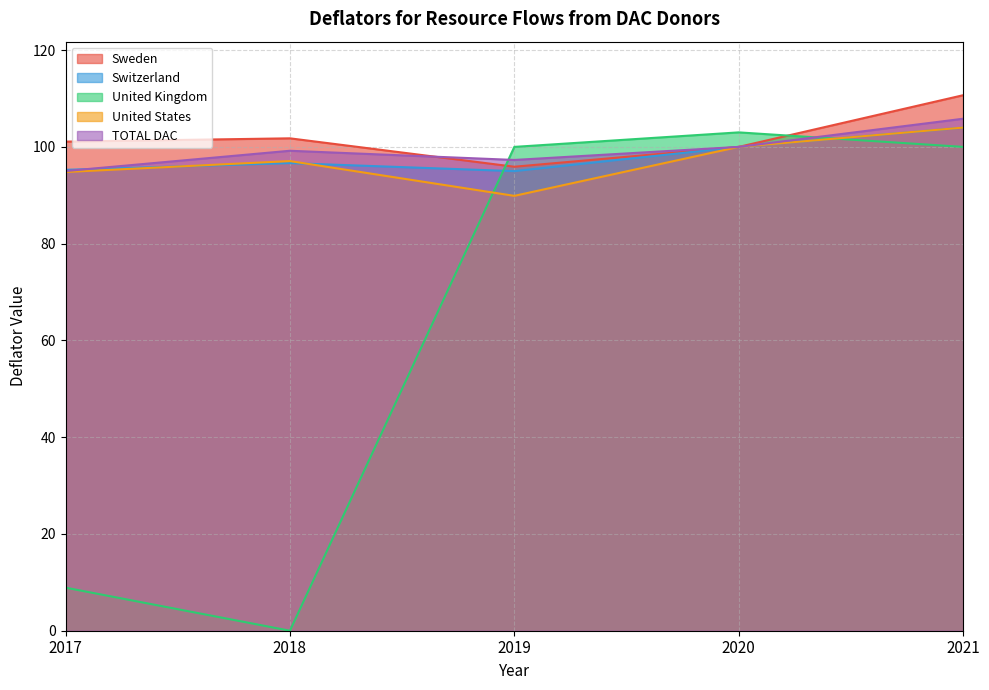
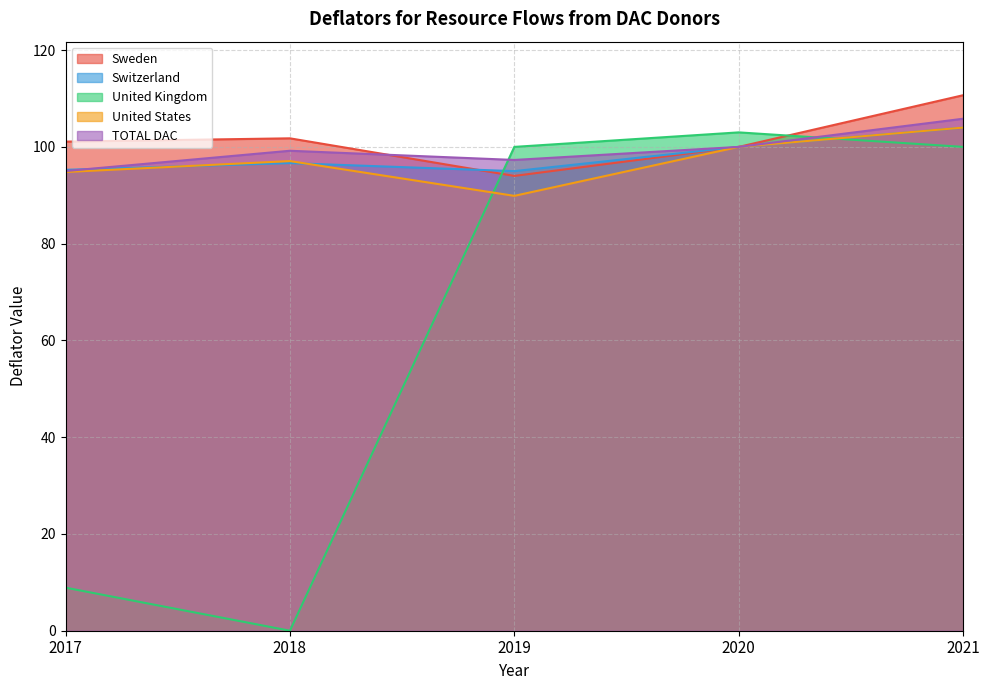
Sweden, 2019: 96 -> 94
